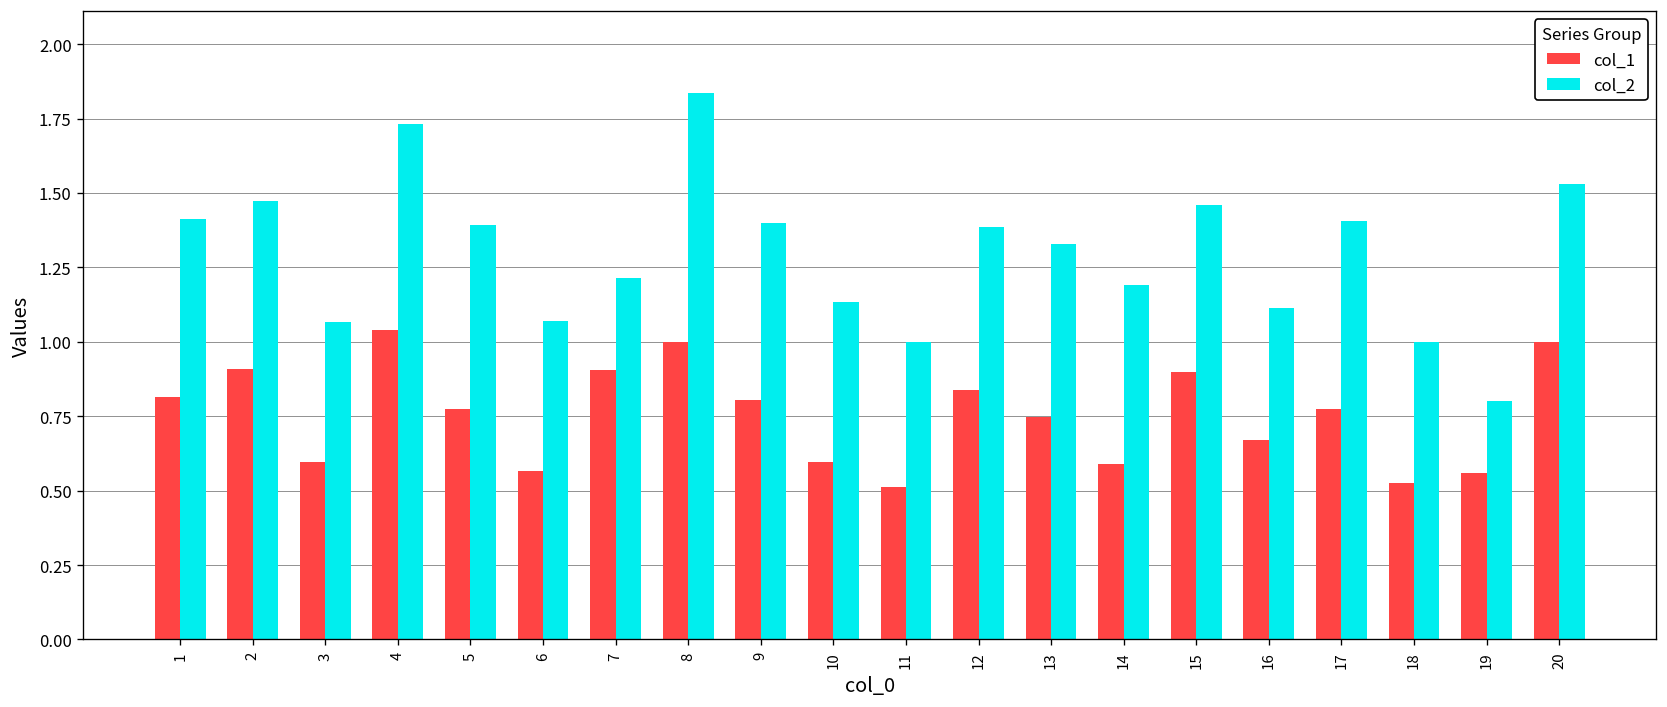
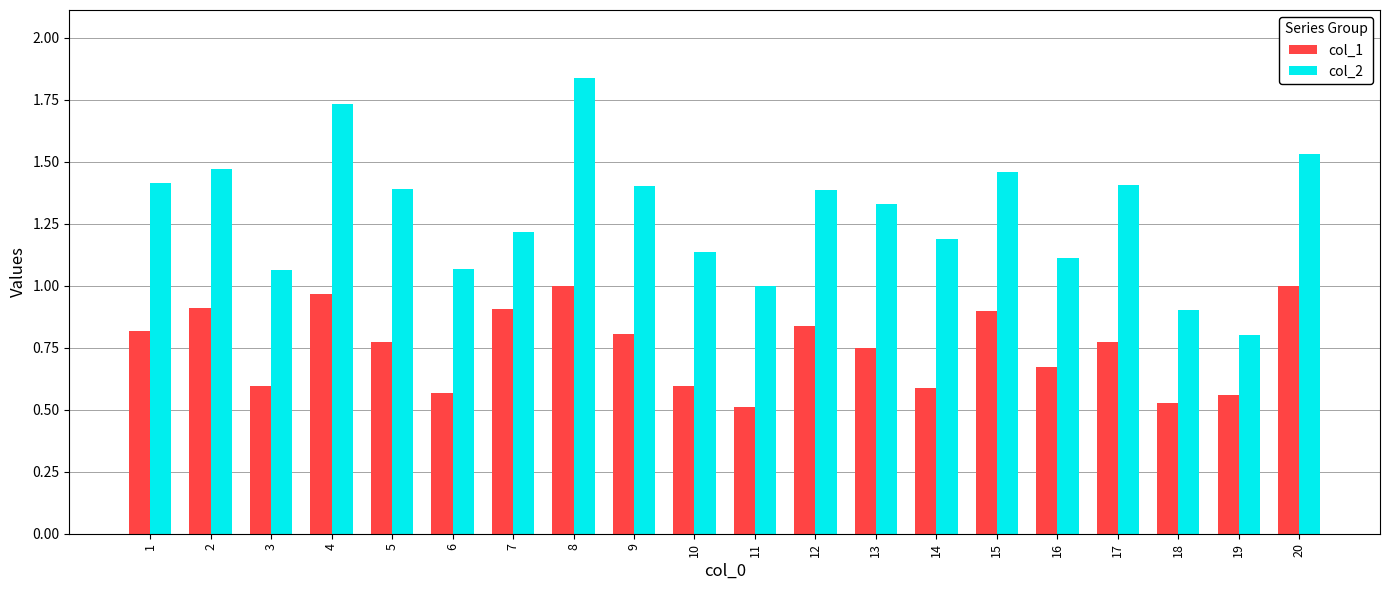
col_1, 4: 1.04 -> 0.97
col_2, 18: 1.0 -> 0.9
